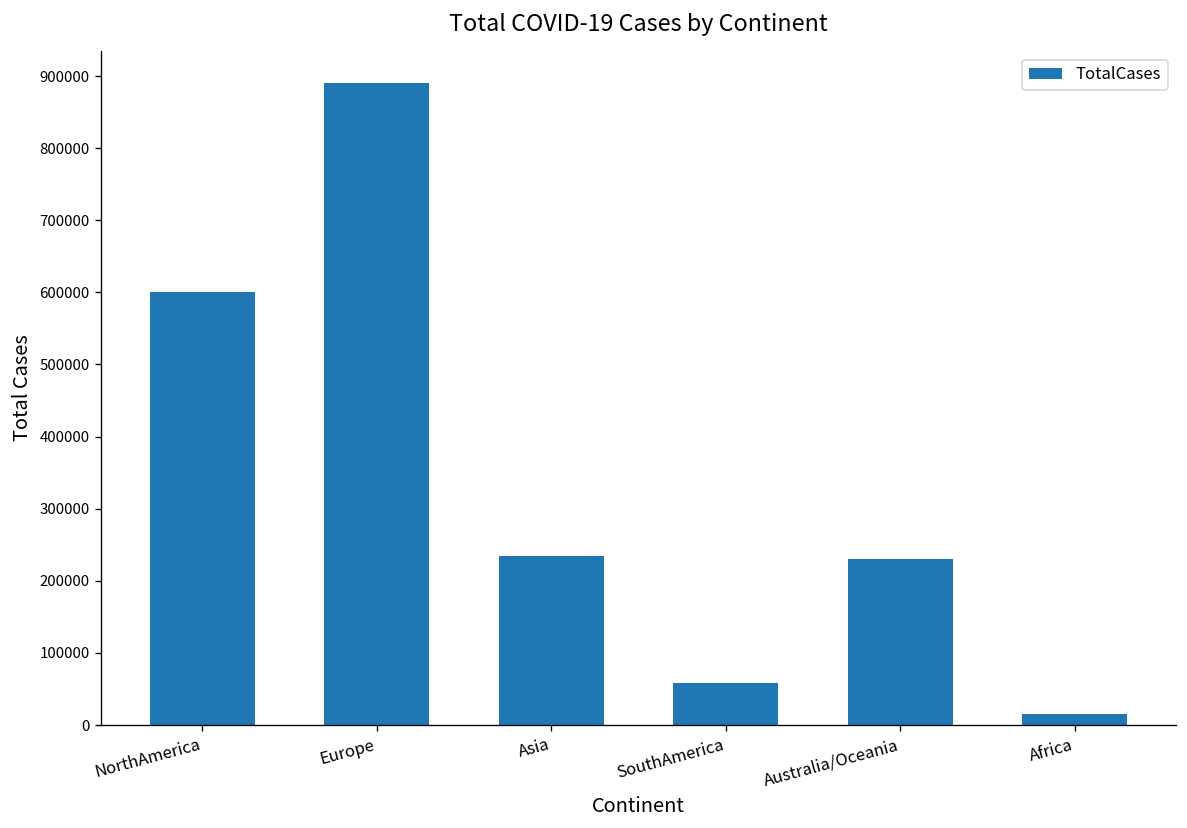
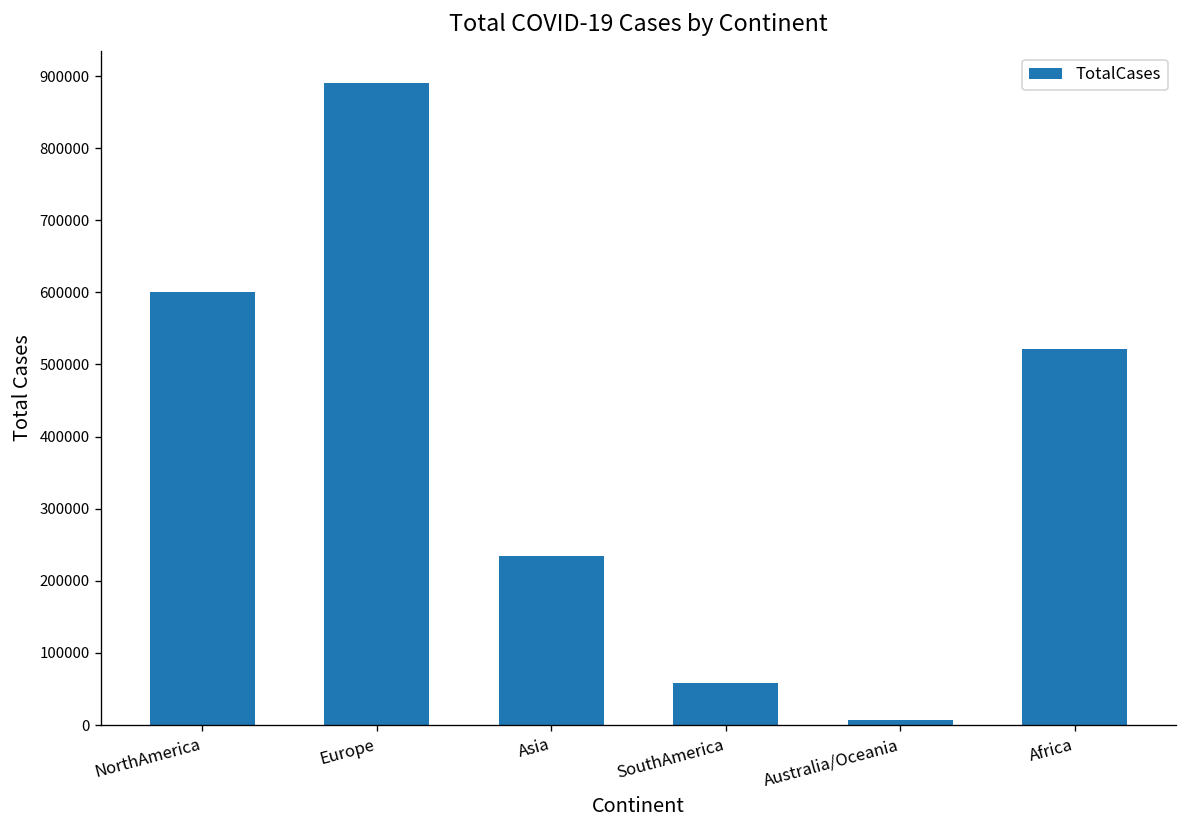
Australia/Oceania: 230000 -> 10000
Africa: 20000 -> 520000
